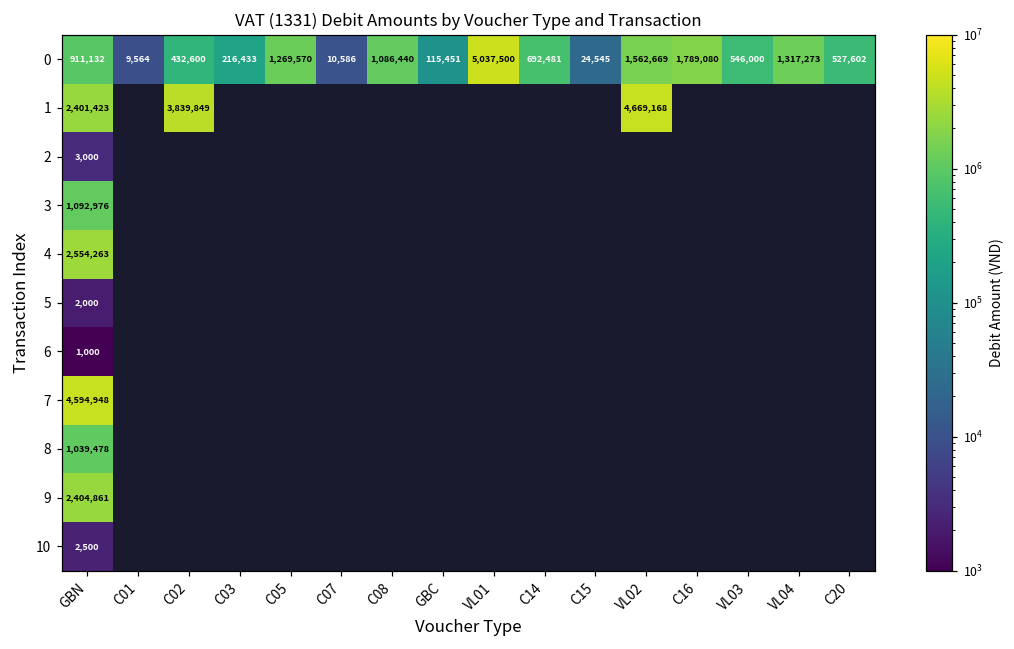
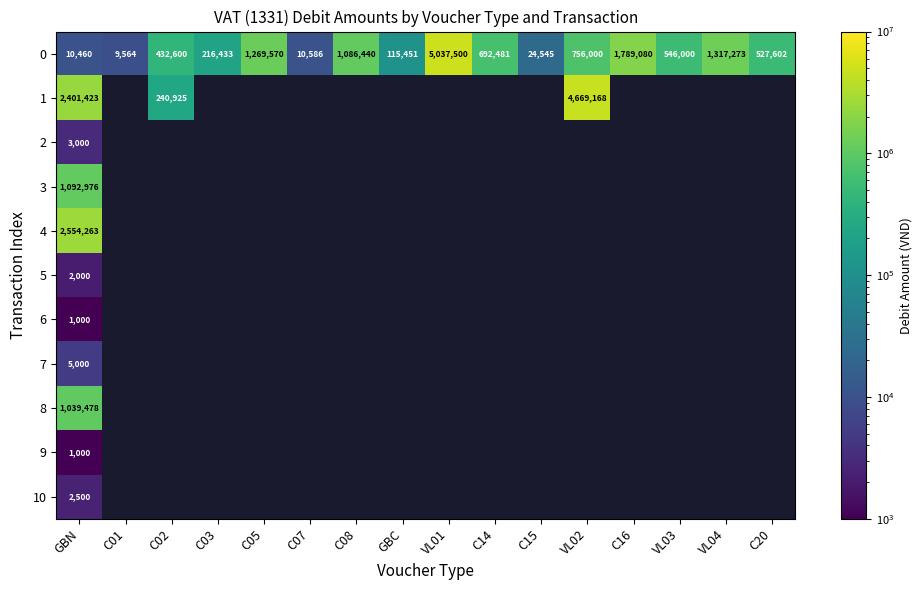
0, GBN: 911,132 -> 10,460
0, VL02: 1,562,669 -> 756,000
1, C02: 3,839,849 -> 240,925
7, GBN: 4,594,948 -> 5,000
9, GBN: 2,404,861 -> 1,000
